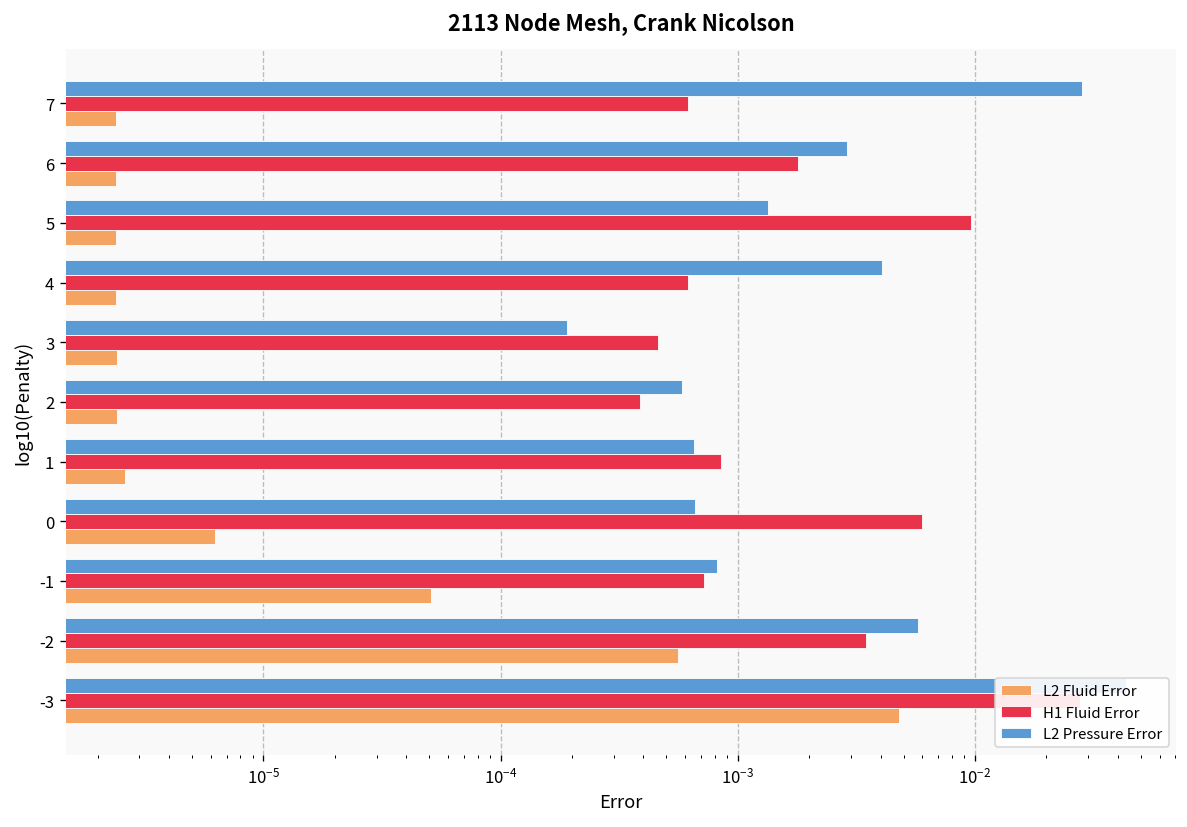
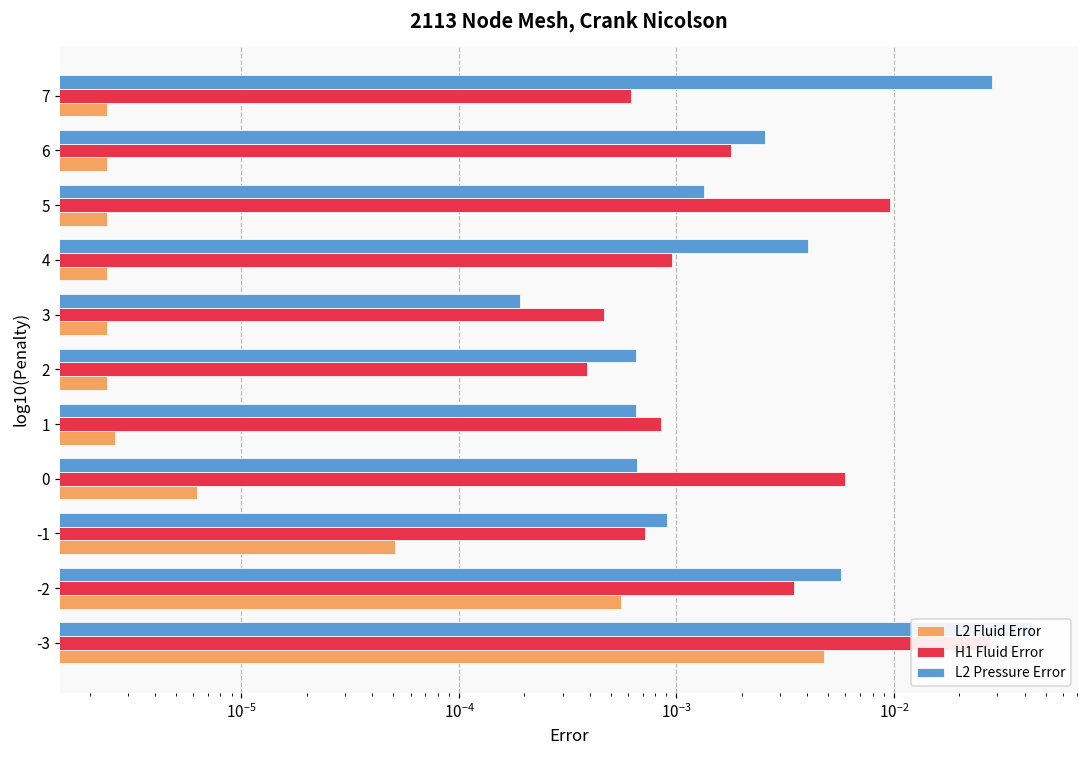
L2 Pressure Error, 6: 0.0029 -> 0.0026
H1 Fluid Error, 4: 0.00062 -> 0.0010
L2 Pressure Error, 2: 0.00058 -> 0.00065
L2 Pressure Error, -1: 0.00081 -> 0.0009
